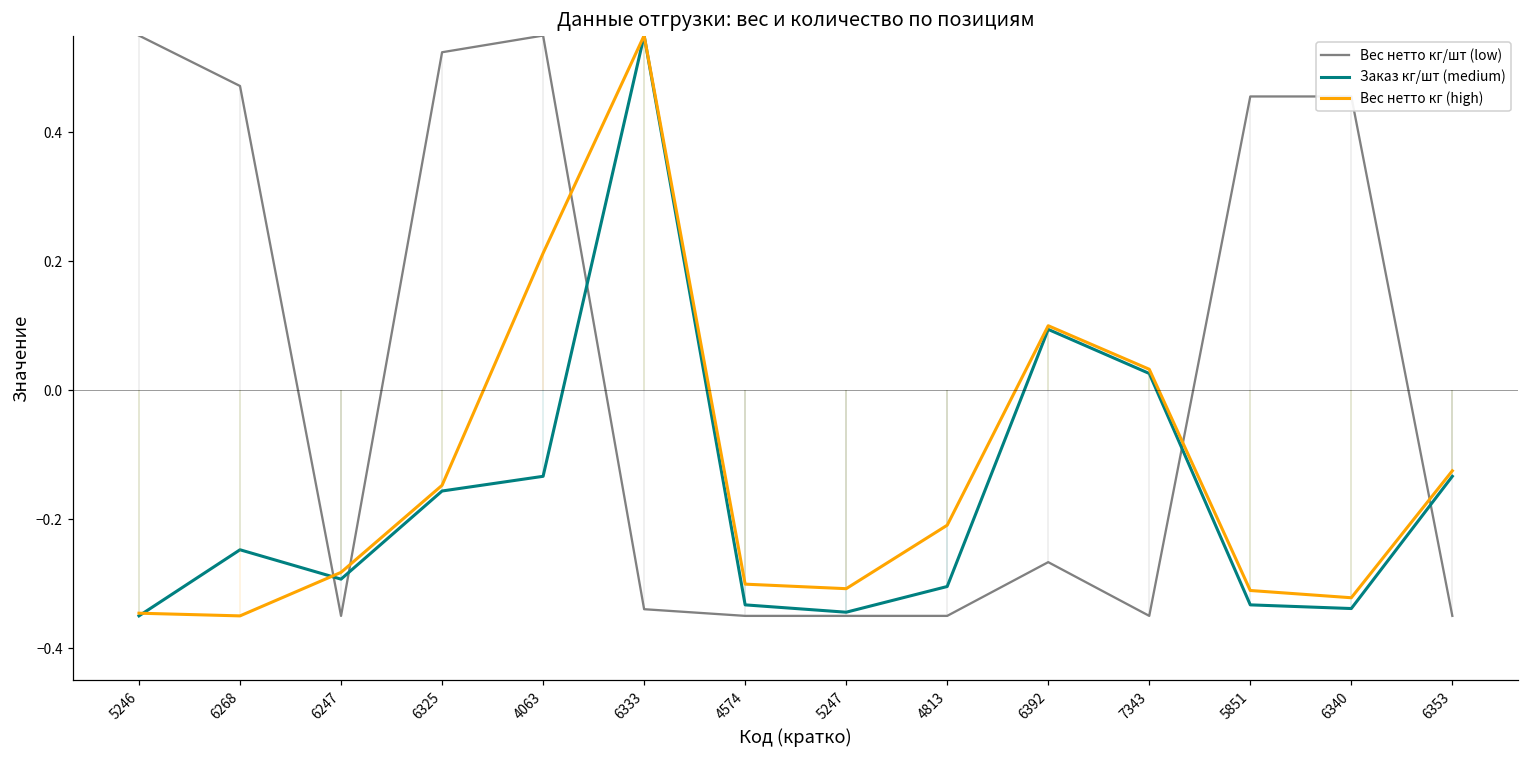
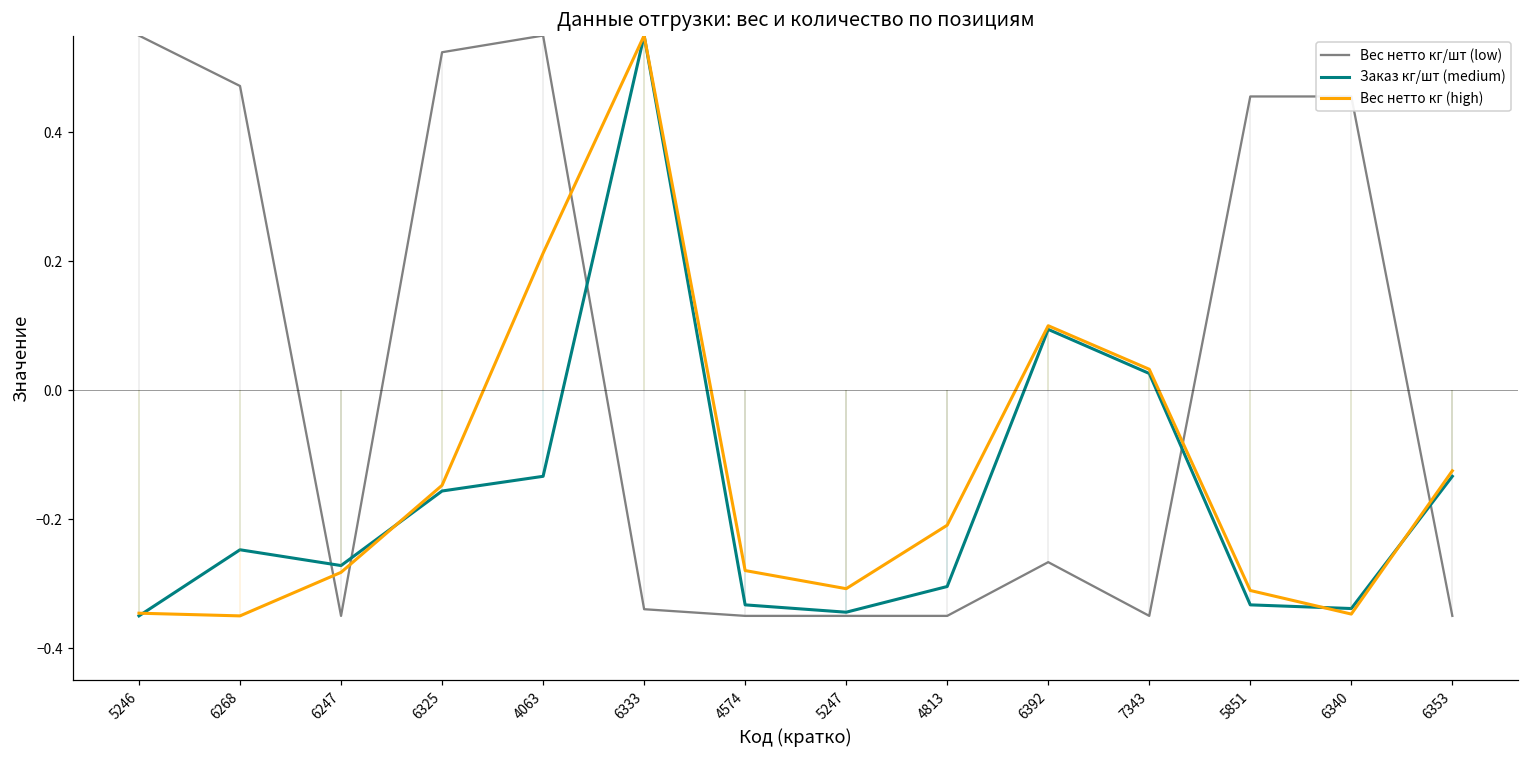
Заказ кг/шт (medium), 6247: -0.29 -> -0.27
Вес нетто кг (high), 4574: -0.30 -> -0.28
Вес нетто кг (high), 6340: -0.32 -> -0.35
